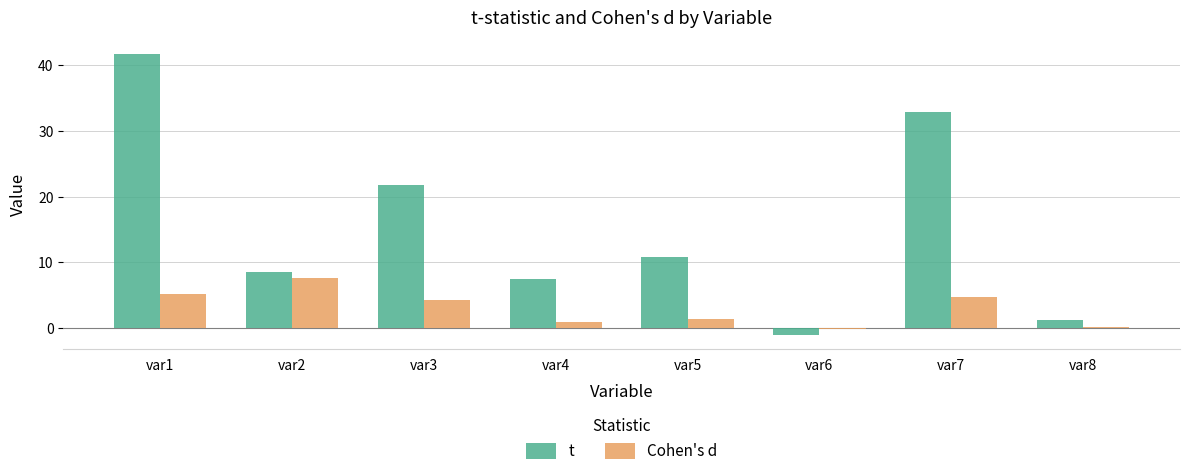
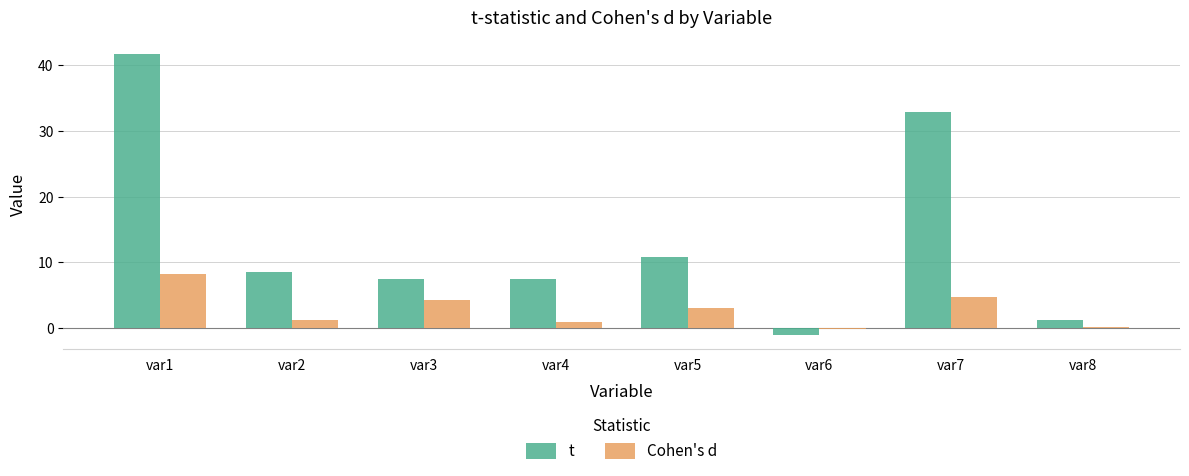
Cohen's d, var1: 5 -> 8
Cohen's d, var2: 8 -> 1
t, var3: 22 -> 7
Cohen's d, var5: 1 -> 3
